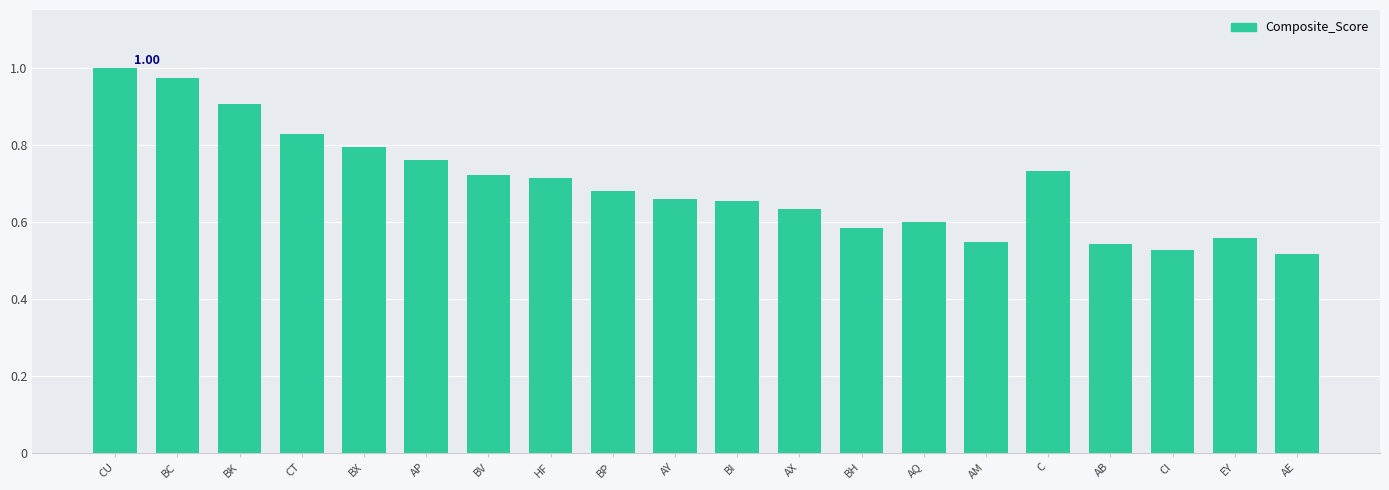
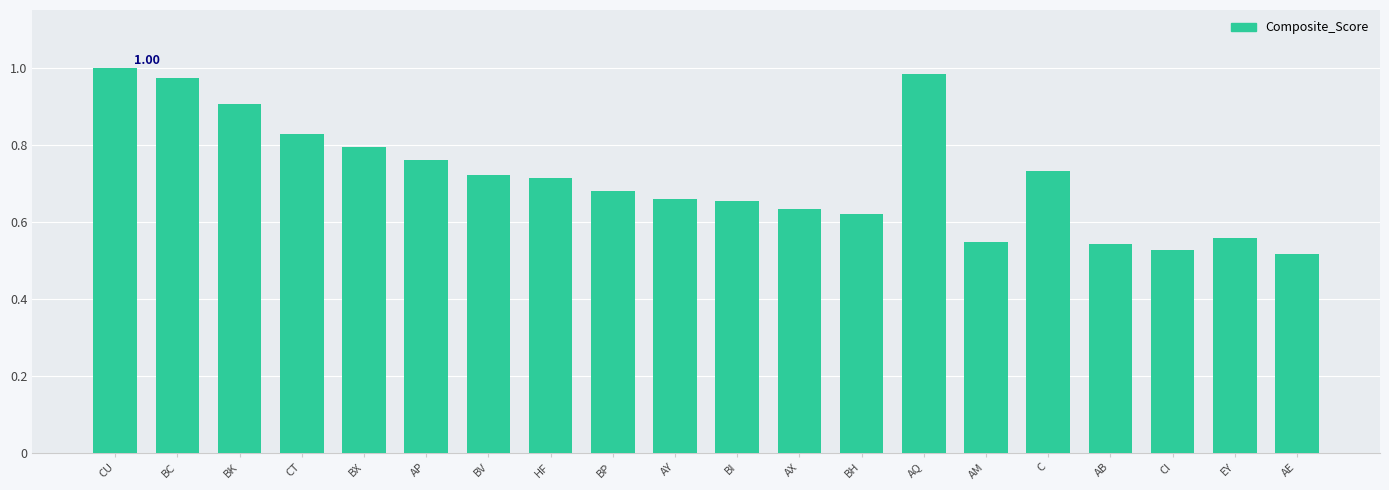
BH: 0.58 -> 0.62
AQ: 0.60 -> 0.98
